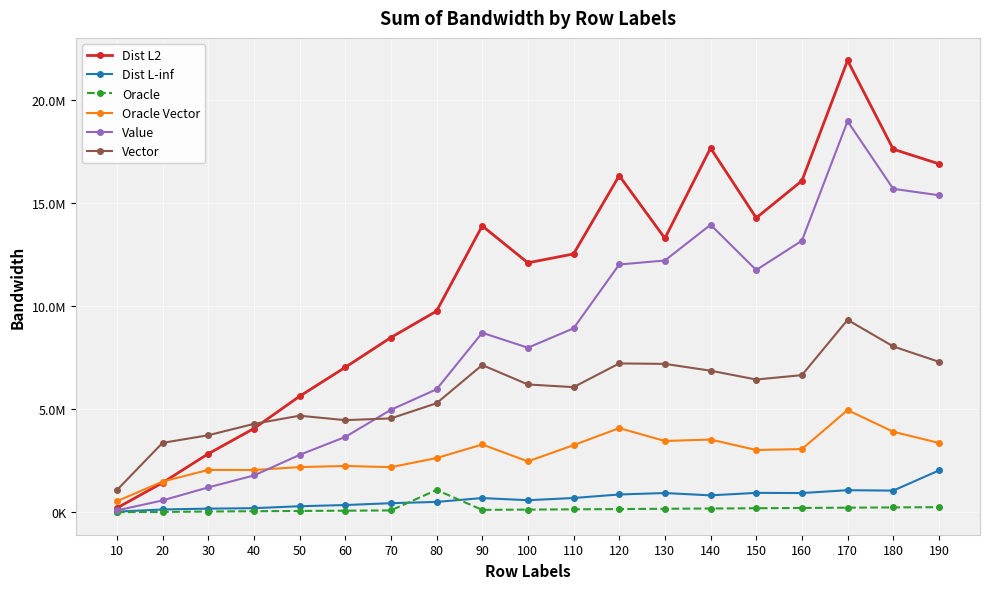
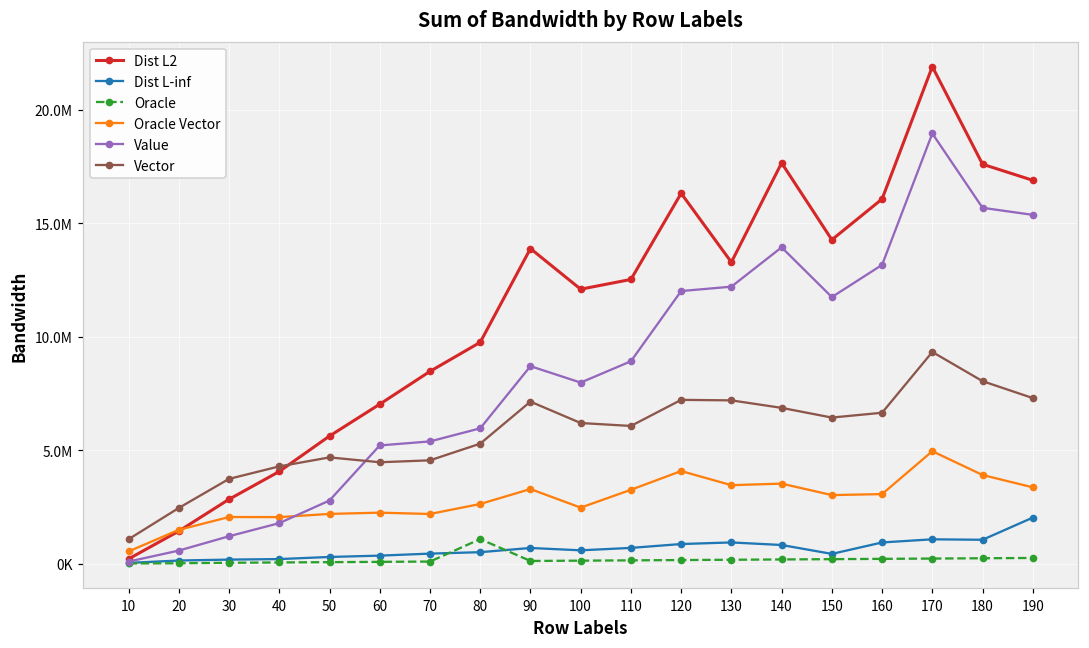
Vector, 20: 3400000 -> 2500000
Value, 60: 3700000 -> 5200000
Value, 70: 5000000 -> 5400000
Dist L-inf, 150: 900000 -> 400000
